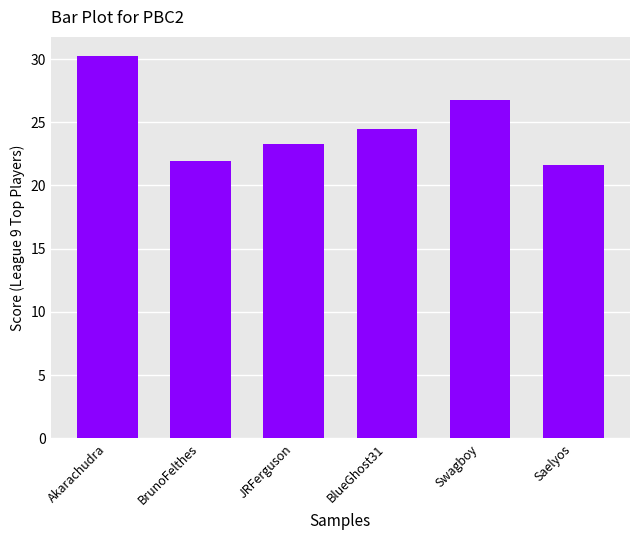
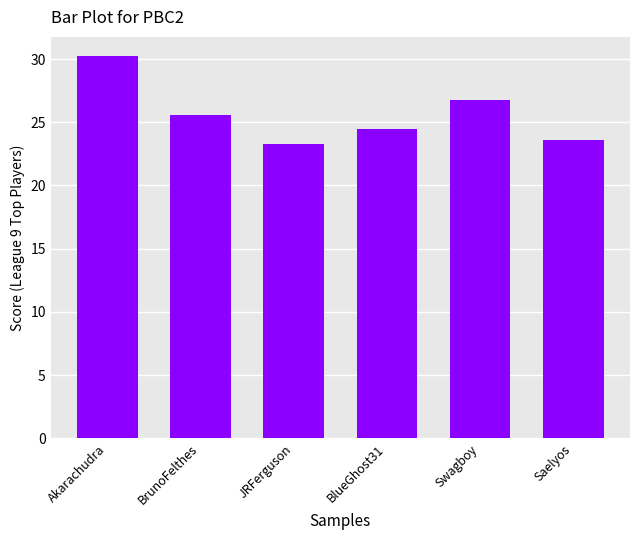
BrunoFelthes: 22.0 -> 25.6
Saelyos: 21.6 -> 23.6
